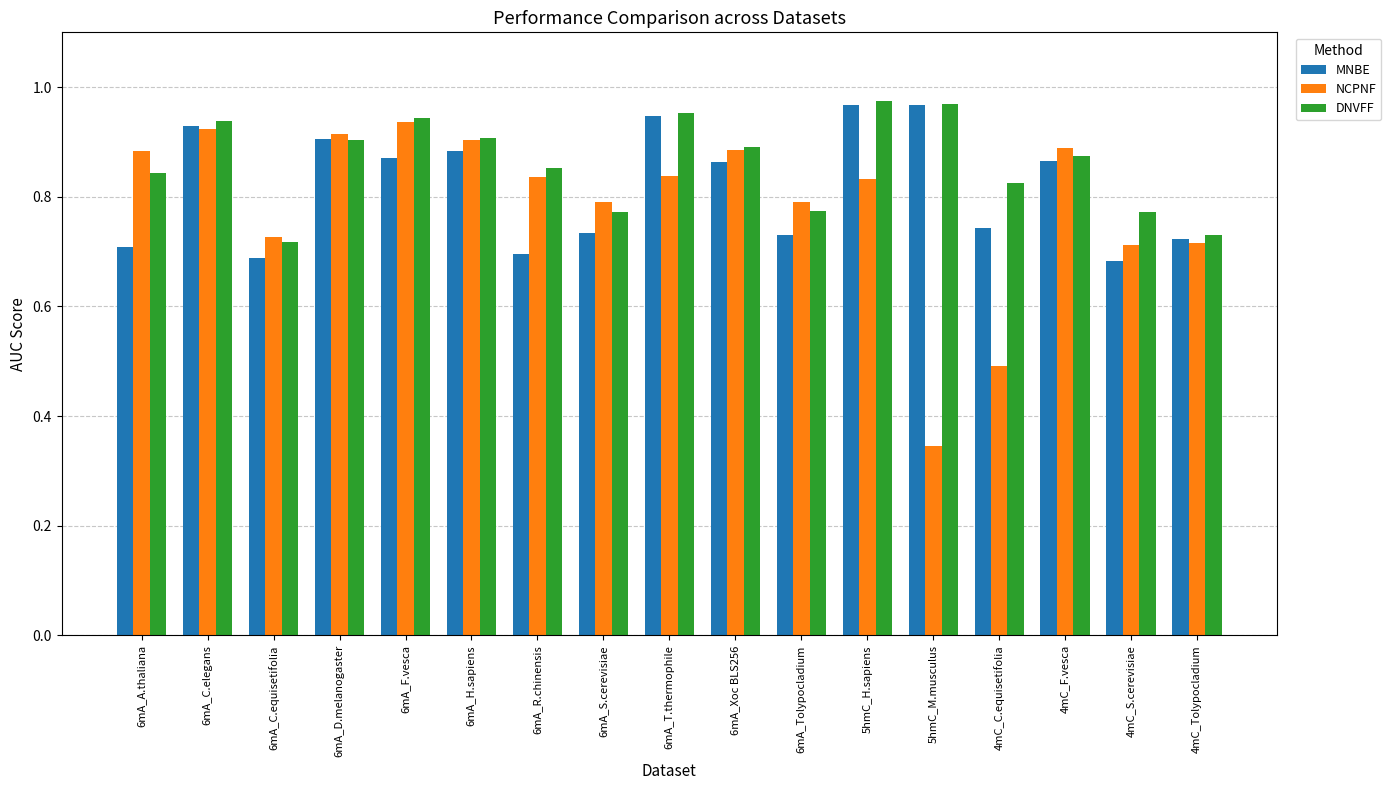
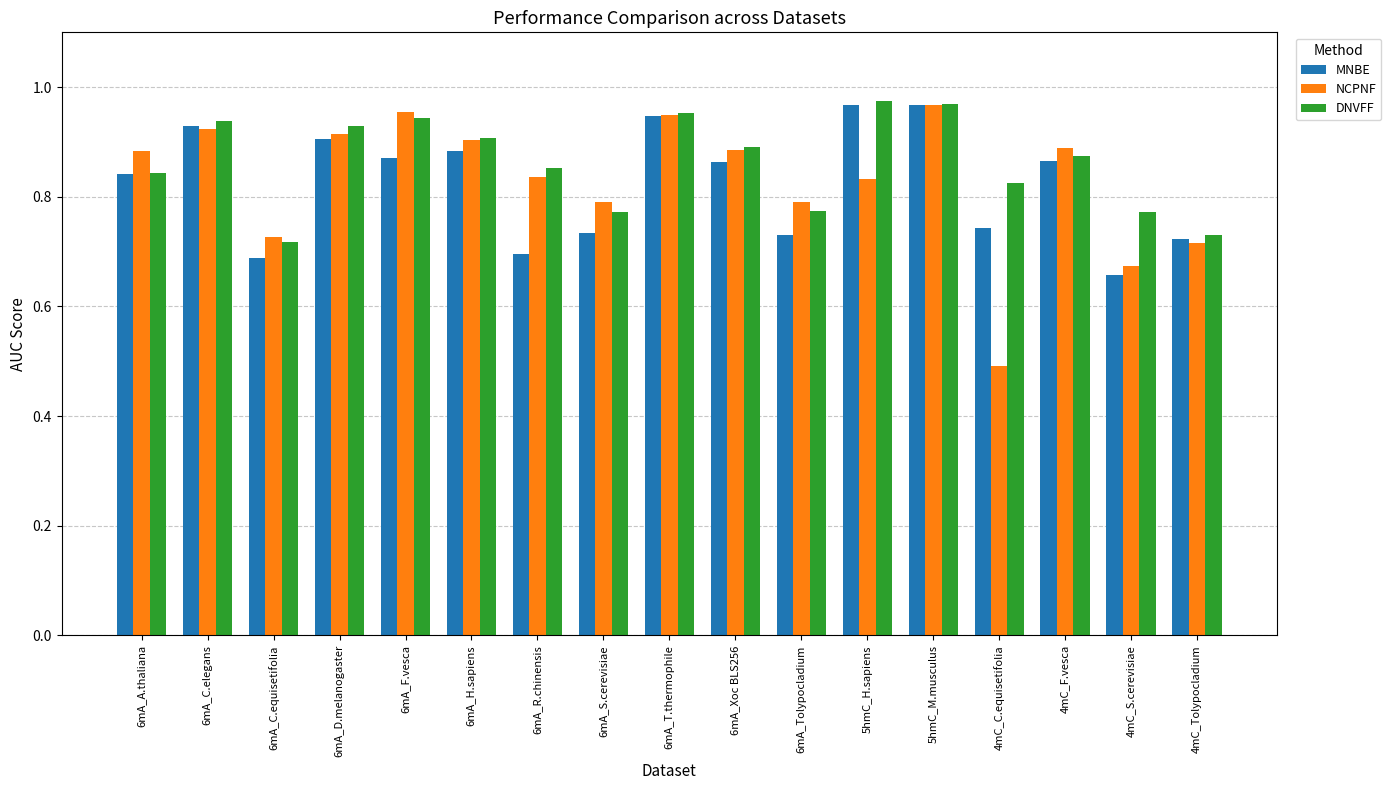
MNBE, 6mA_A.thaliana: 0.71 -> 0.84
DNVFF, 6mA_D.melanogaster: 0.90 -> 0.93
NCPNF, 6mA_F.vesca: 0.94 -> 0.95
NCPNF, 6mA_T.thermophile: 0.84 -> 0.95
NCPNF, 5hmC_M.musculus: 0.35 -> 0.97
MNBE, 4mC_S.cerevisiae: 0.68 -> 0.66
NCPNF, 4mC_S.cerevisiae: 0.71 -> 0.67
